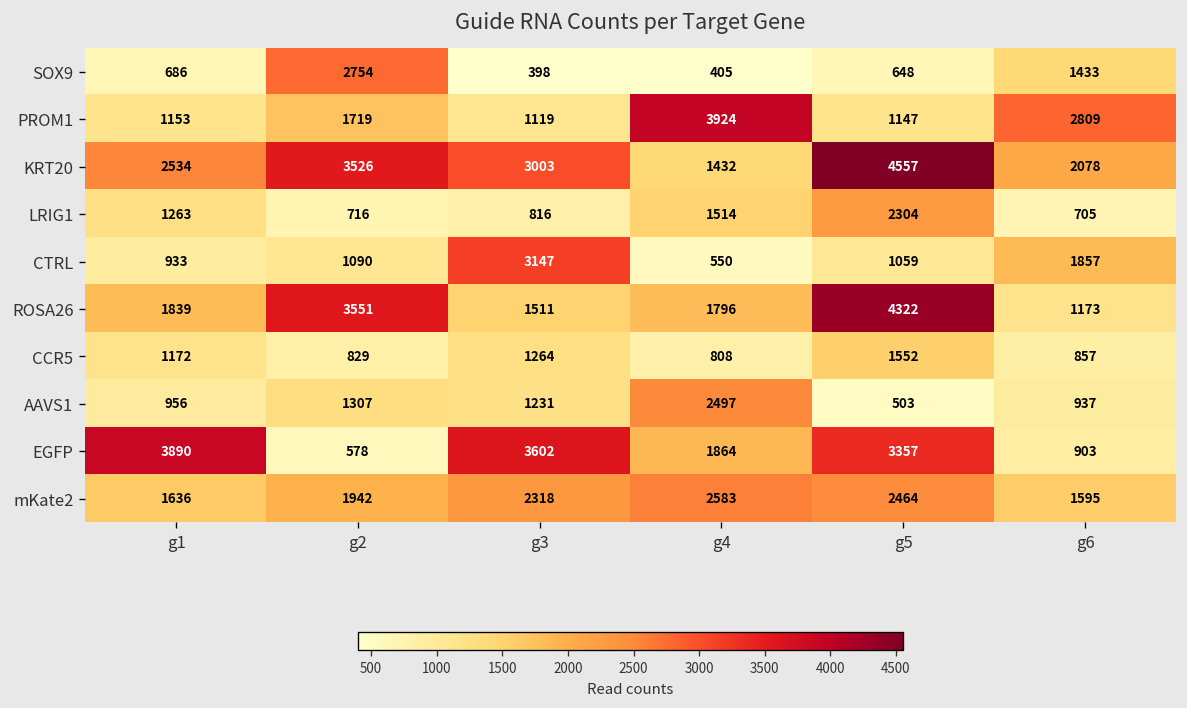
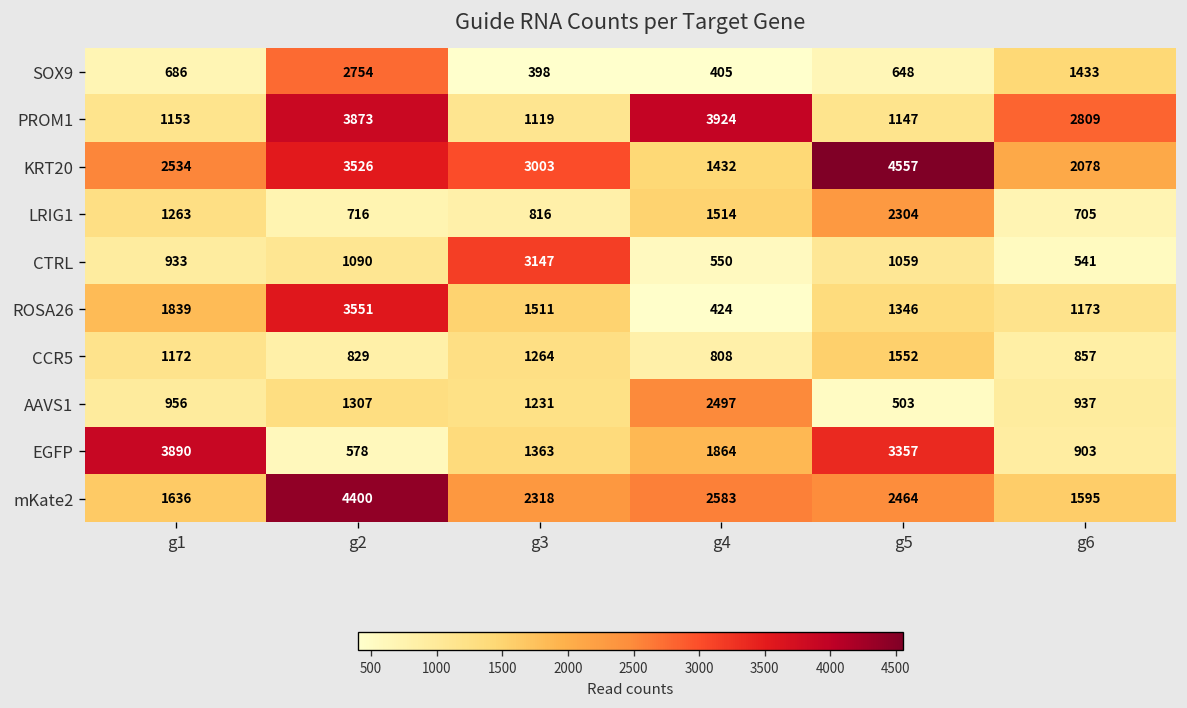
PROM1, g2: 1719 -> 3873
CTRL, g6: 1857 -> 541
ROSA26, g4: 1796 -> 424
ROSA26, g5: 4322 -> 1346
EGFP, g3: 3602 -> 1363
mKate2, g2: 1942 -> 4400
